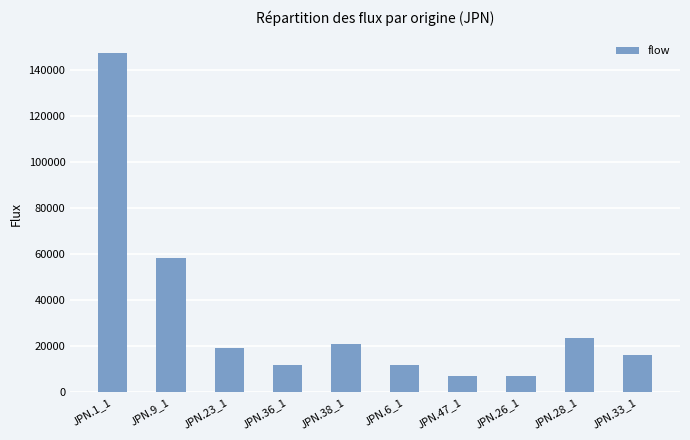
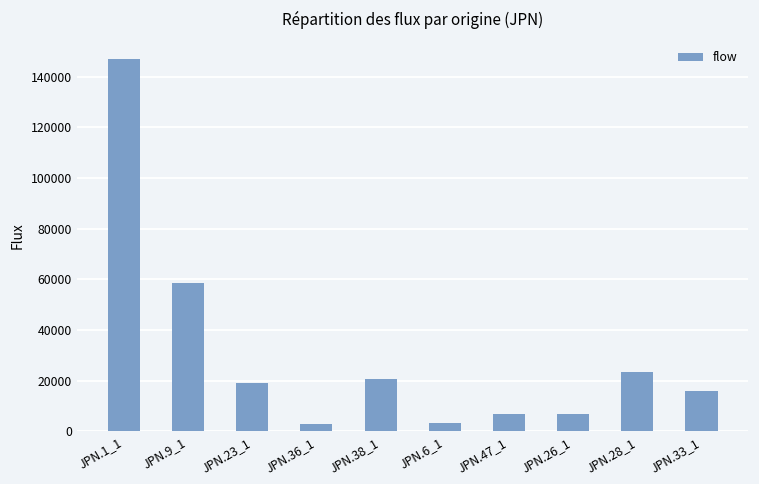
JPN.36_1: 12000 -> 3000
JPN.6_1: 12000 -> 3000
